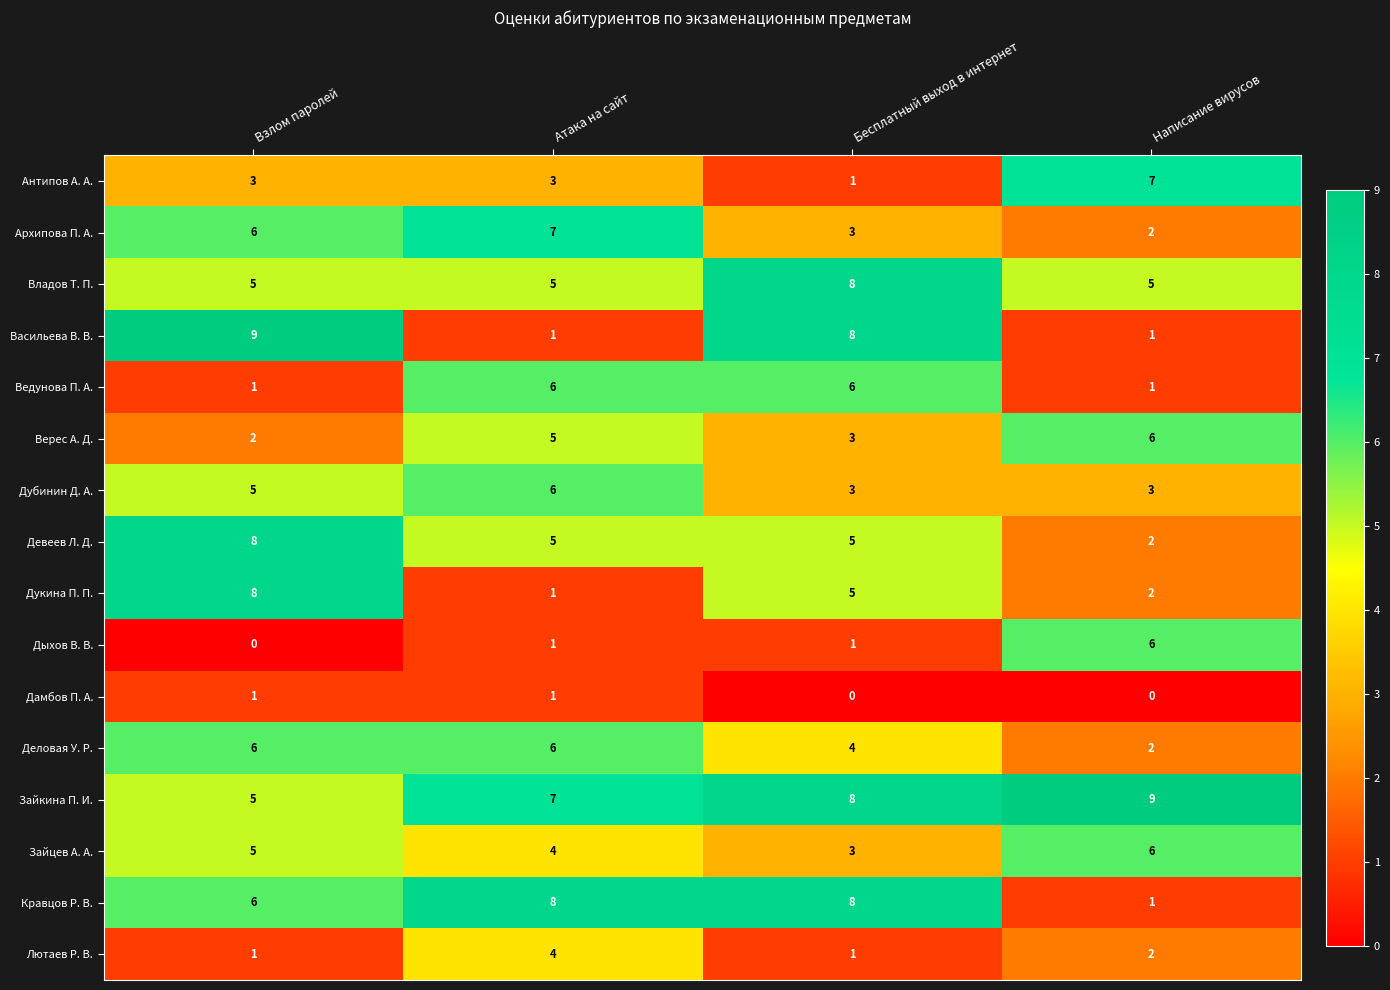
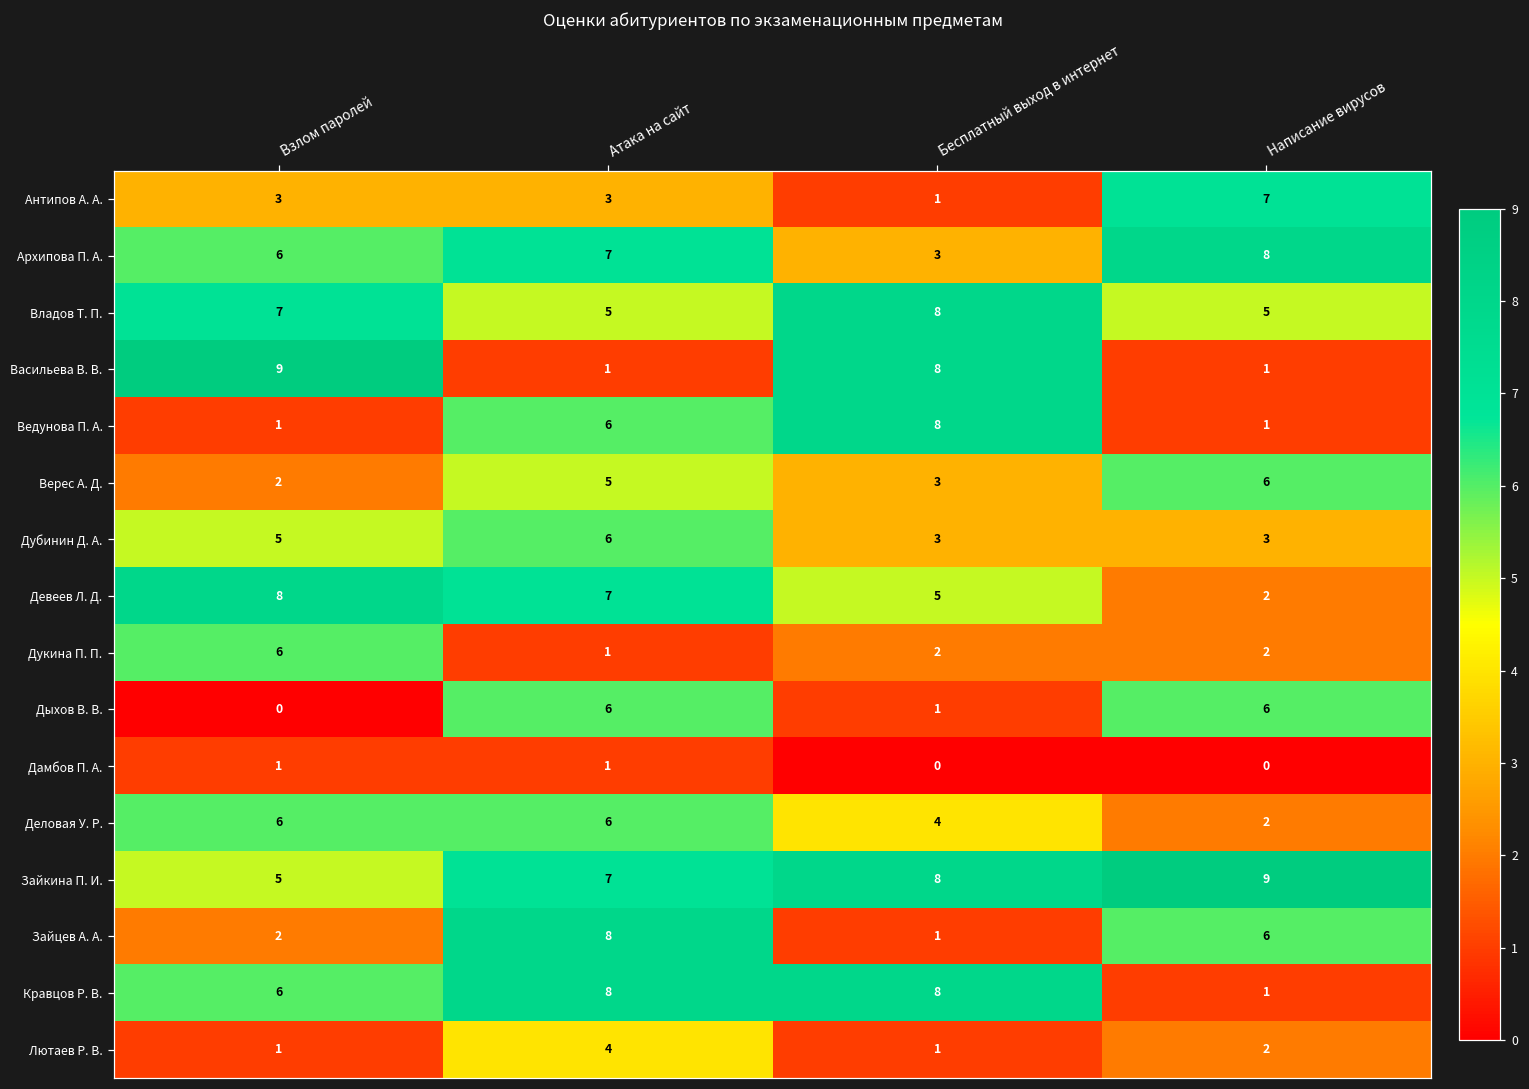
Архипова П. А., Написание вирусов: 2 -> 8
Владов Т. П., Взлом паролей: 5 -> 7
Ведунова П. А., Бесплатный выход в интернет: 6 -> 8
Девеев Л. Д., Атака на сайт: 5 -> 7
Дукина П. П., Взлом паролей: 8 -> 6
Дукина П. П., Бесплатный выход в интернет: 5 -> 2
Дыхов В. В., Атака на сайт: 1 -> 6
Зайцев А. А., Взлом паролей: 5 -> 2
Зайцев А. А., Атака на сайт: 4 -> 8
Зайцев А. А., Бесплатный выход в интернет: 3 -> 1
